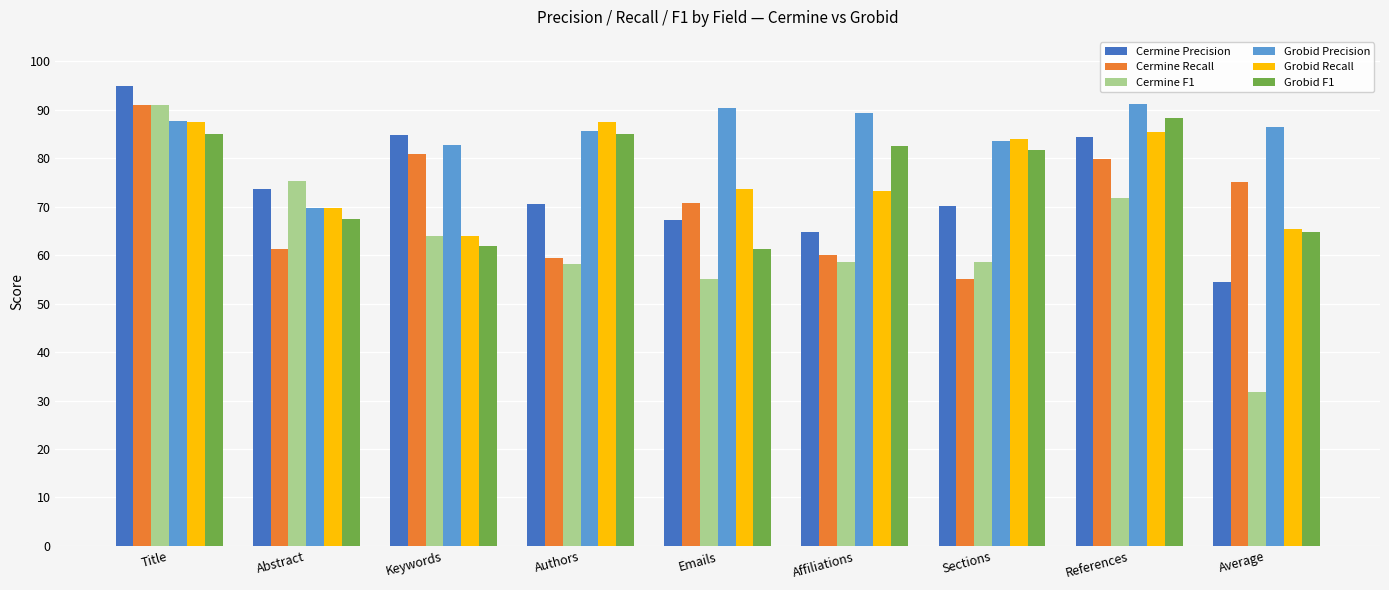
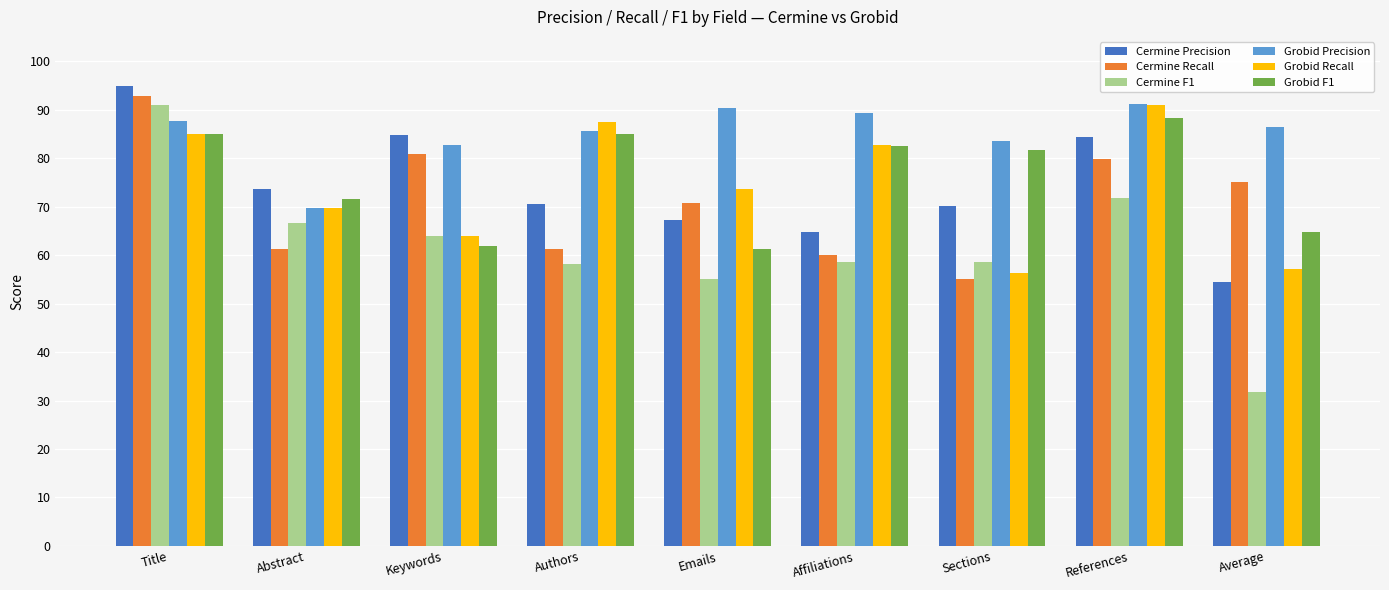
Cermine Recall, Title: 91 -> 93
Grobid Recall, Title: 88 -> 85
Cermine F1, Abstract: 75 -> 67
Grobid F1, Abstract: 67 -> 72
Cermine Recall, Authors: 59 -> 61
Grobid Recall, Affiliations: 73 -> 83
Grobid Recall, Sections: 84 -> 56
Grobid Recall, References: 85 -> 91
Grobid Recall, Average: 65 -> 57
